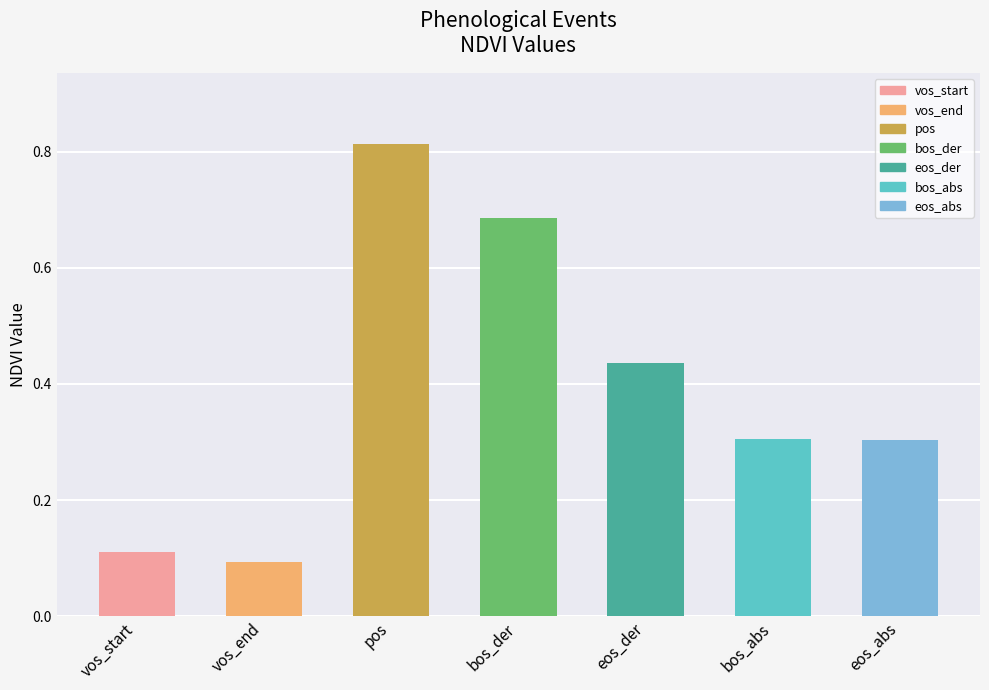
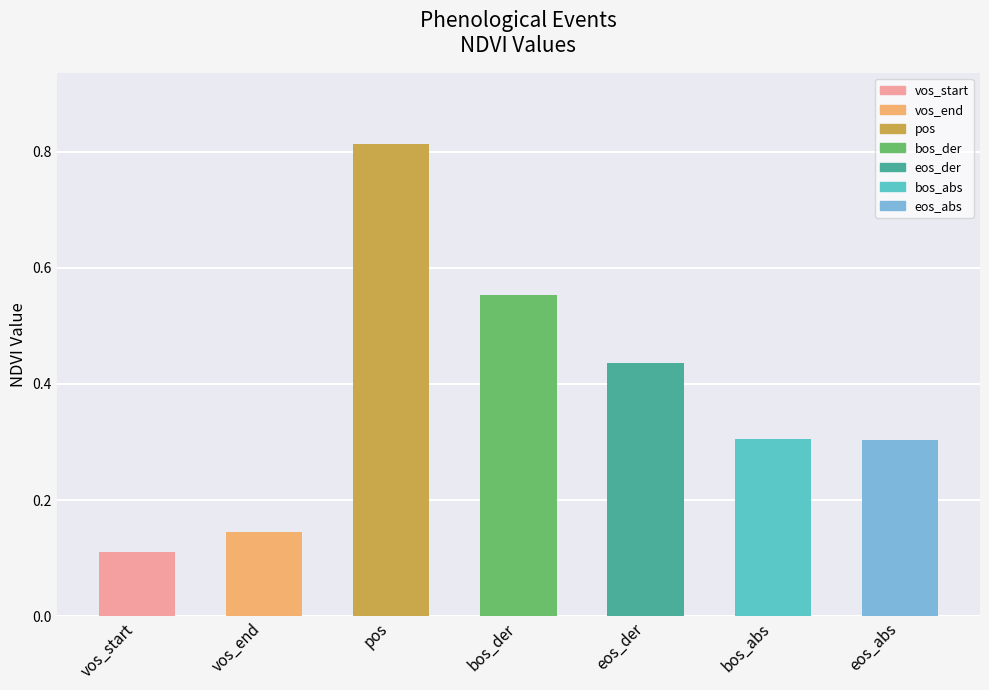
vos_end: 0.09 -> 0.14
bos_der: 0.69 -> 0.55
